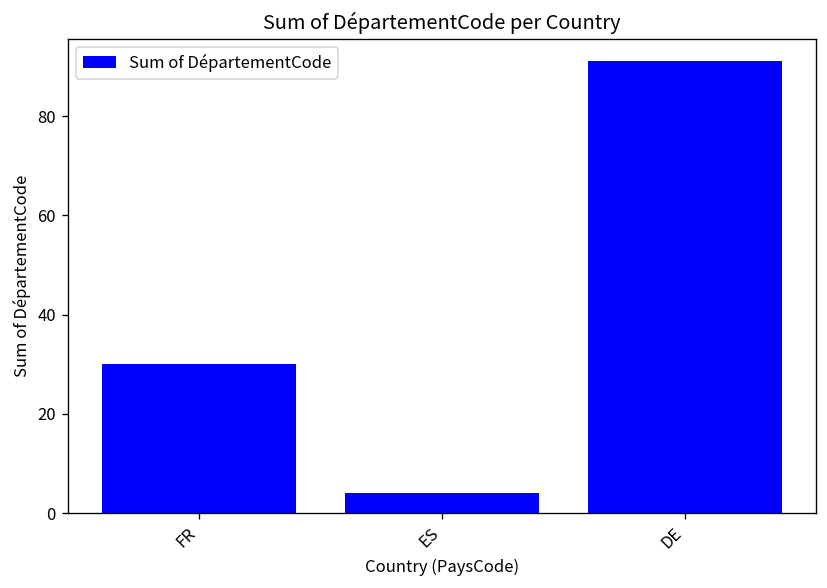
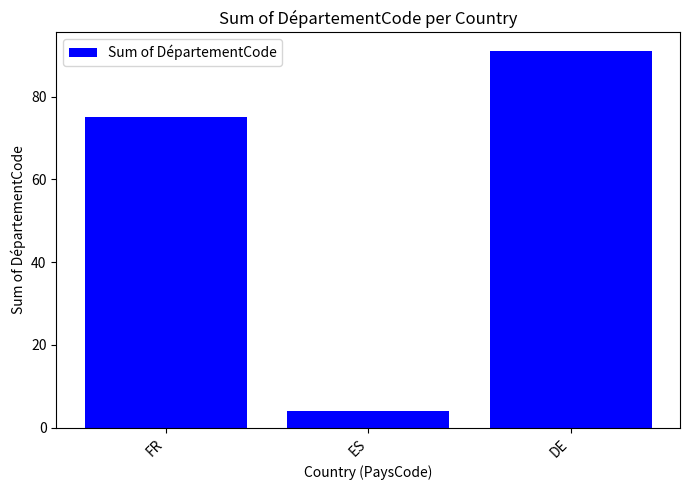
FR: 30 -> 75
